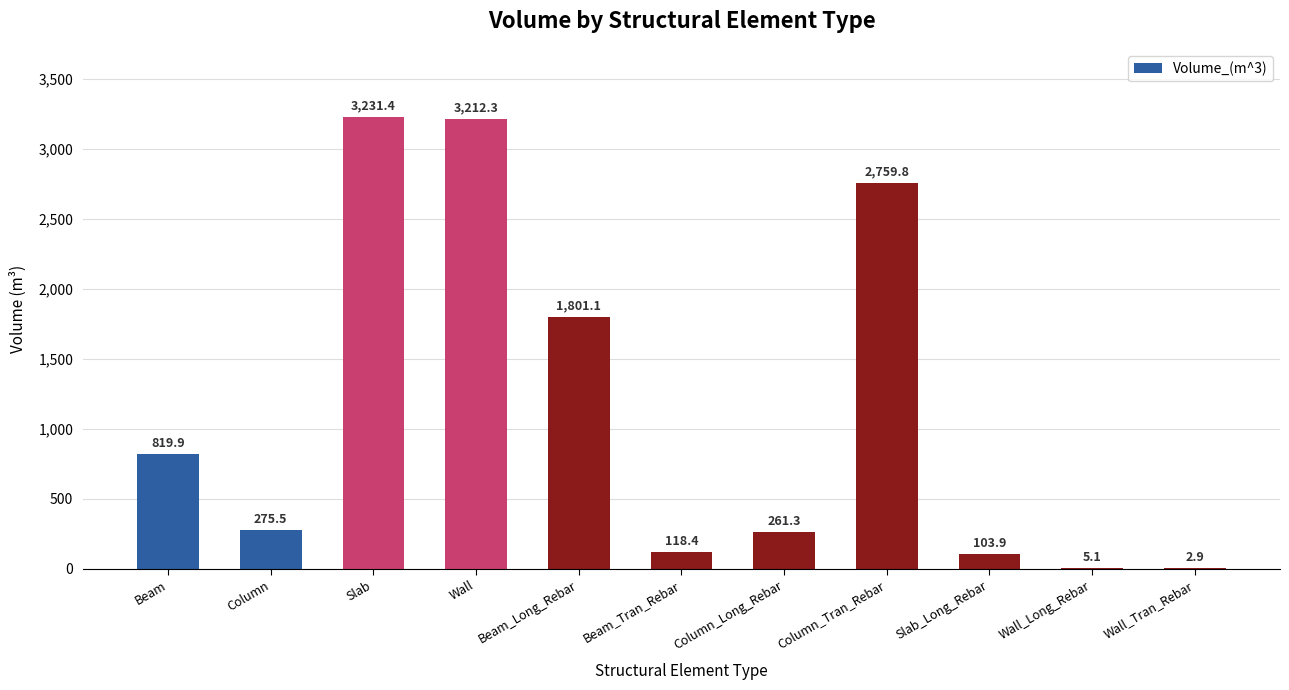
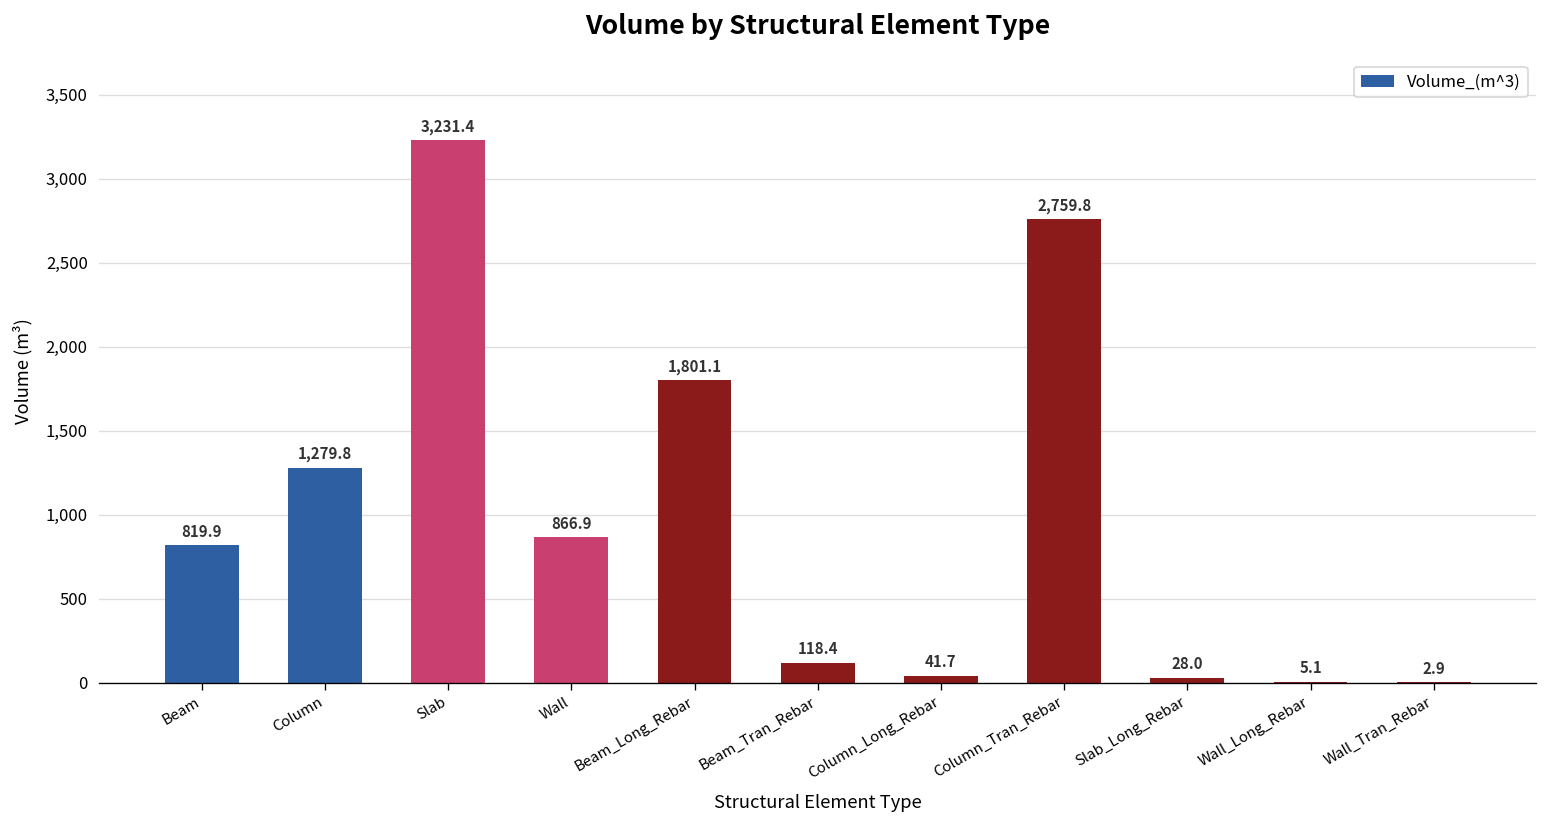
Column: 275.5 -> 1,279.8
Wall: 3,212.3 -> 866.9
Column_Long_Rebar: 261.3 -> 41.7
Slab_Long_Rebar: 103.9 -> 28.0
